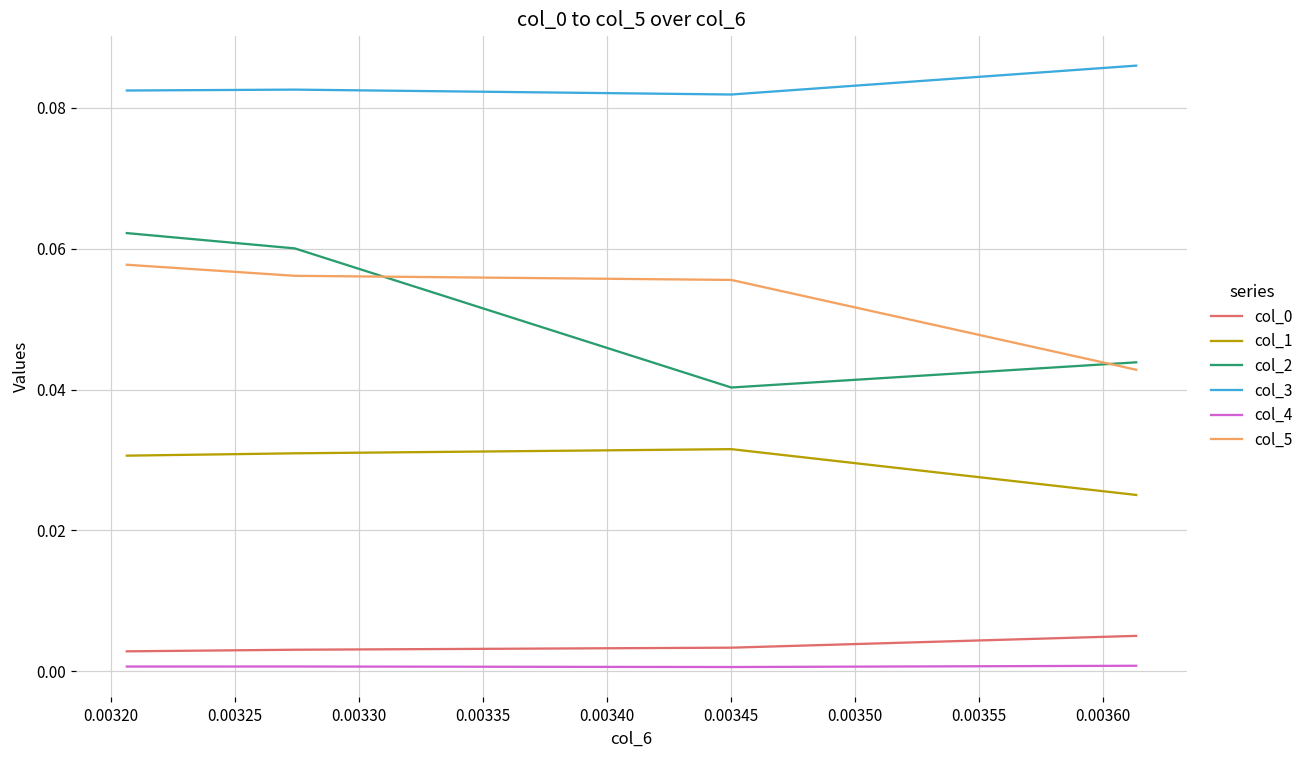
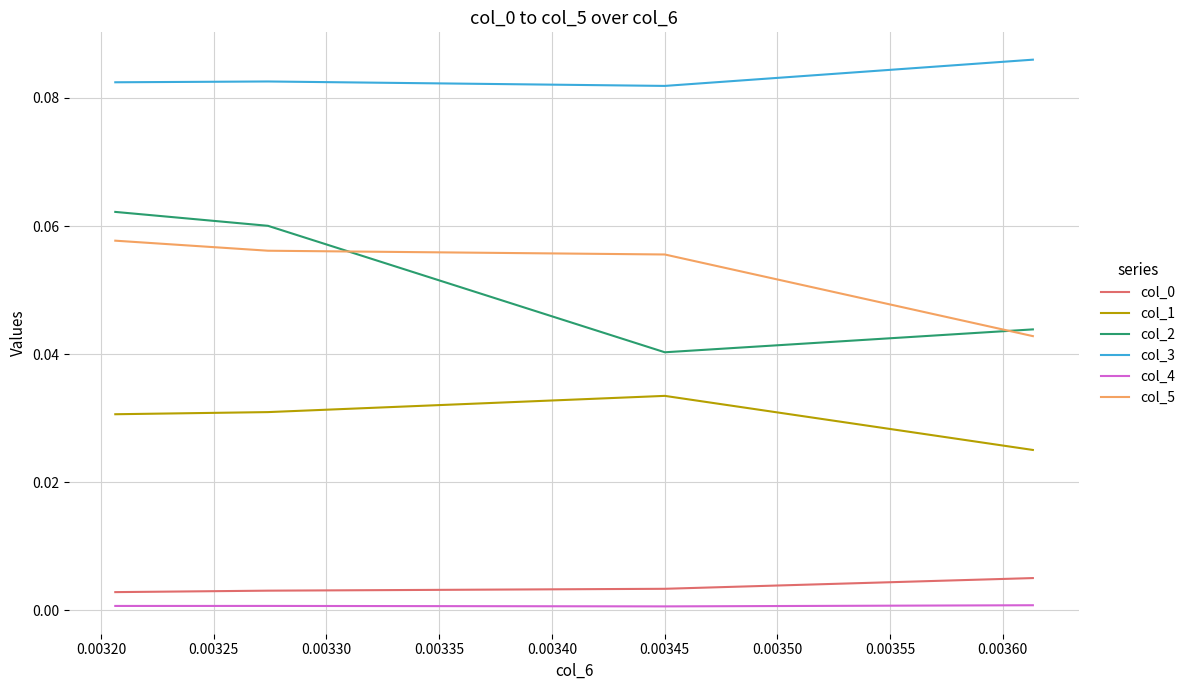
col_1, 0.00345: 0.032 -> 0.033
